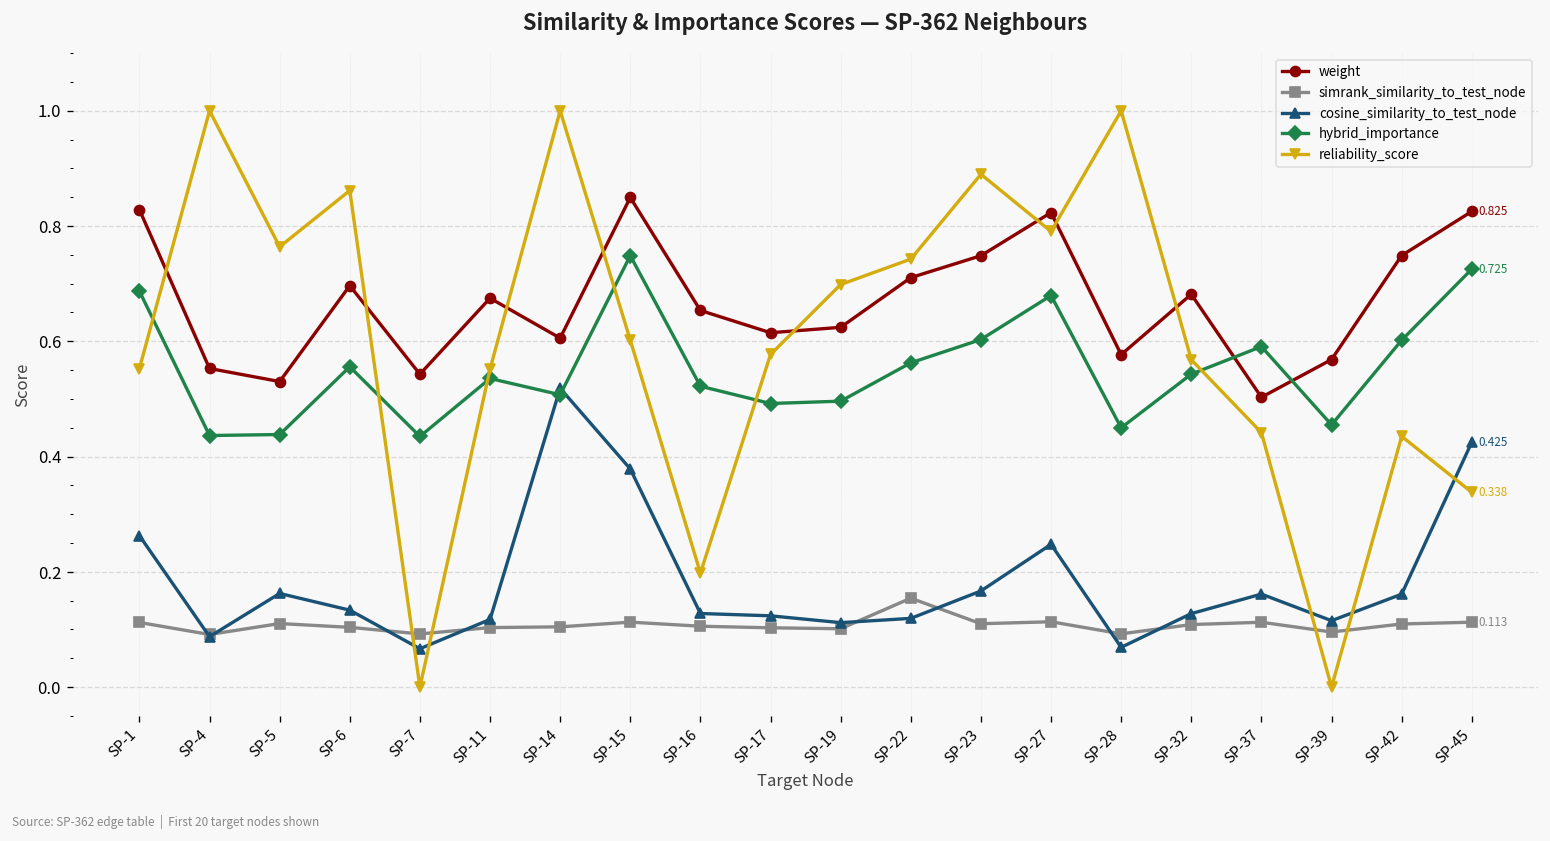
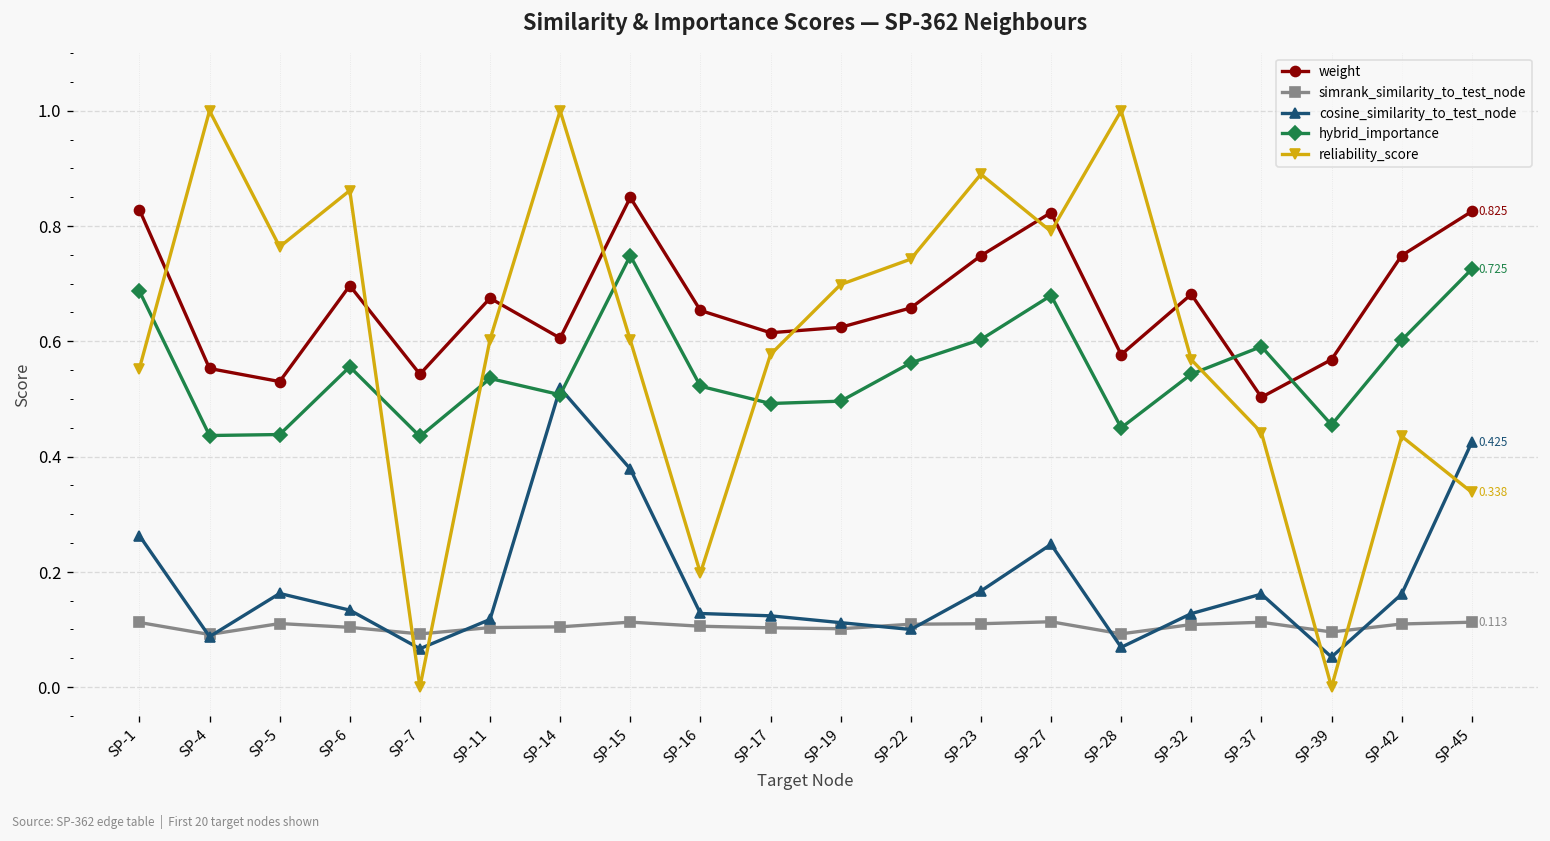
reliability_score, SP-11: 0.55 -> 0.60
weight, SP-22: 0.71 -> 0.66
simrank_similarity_to_test_node, SP-22: 0.15 -> 0.11
cosine_similarity_to_test_node, SP-22: 0.12 -> 0.10
cosine_similarity_to_test_node, SP-39: 0.12 -> 0.05
